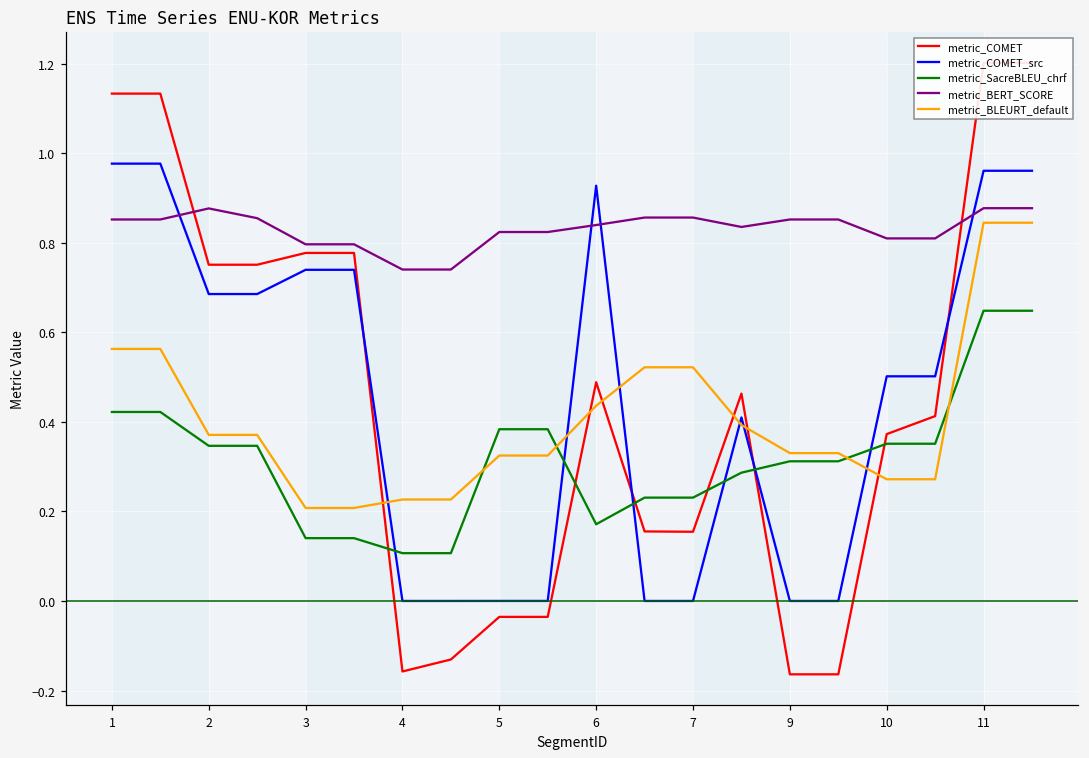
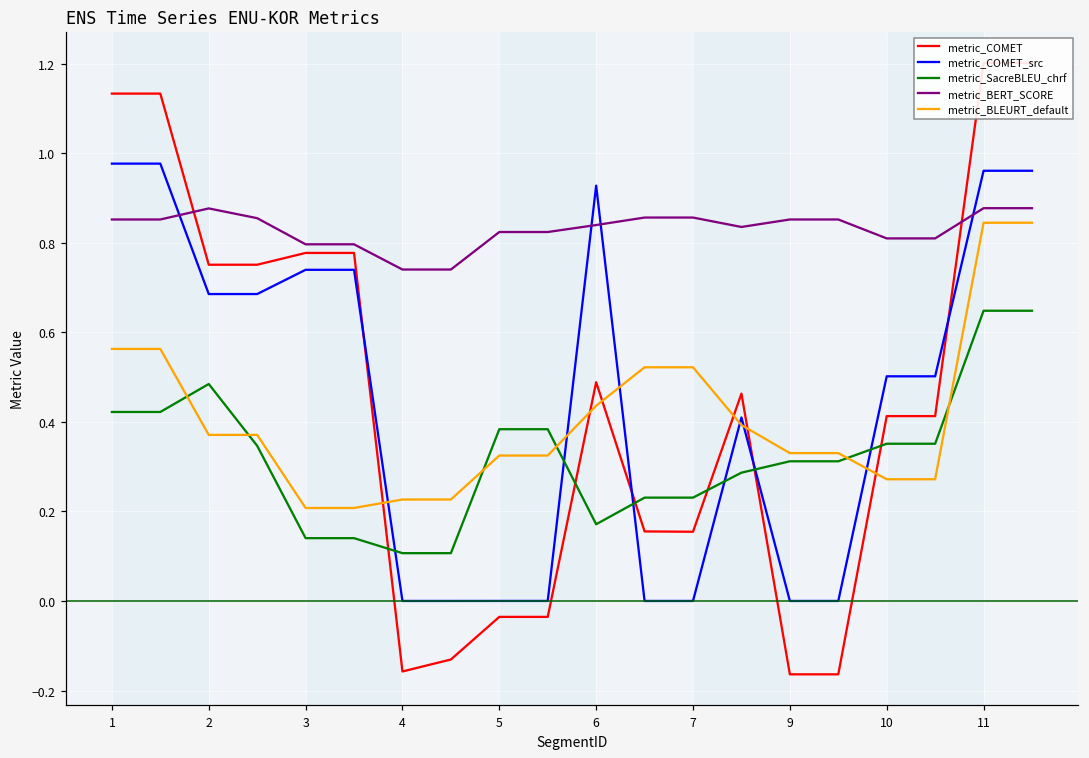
metric_SacreBLEU_chrf, 2: 0.35 -> 0.48
metric_COMET, 10: 0.37 -> 0.41
